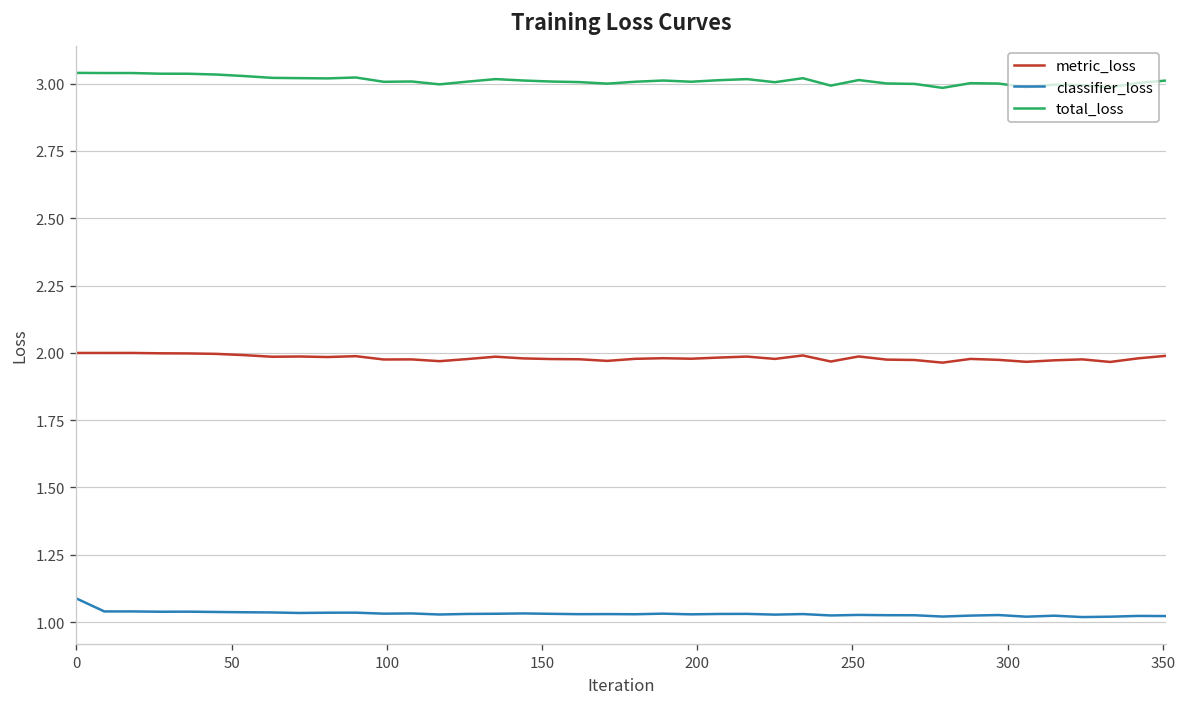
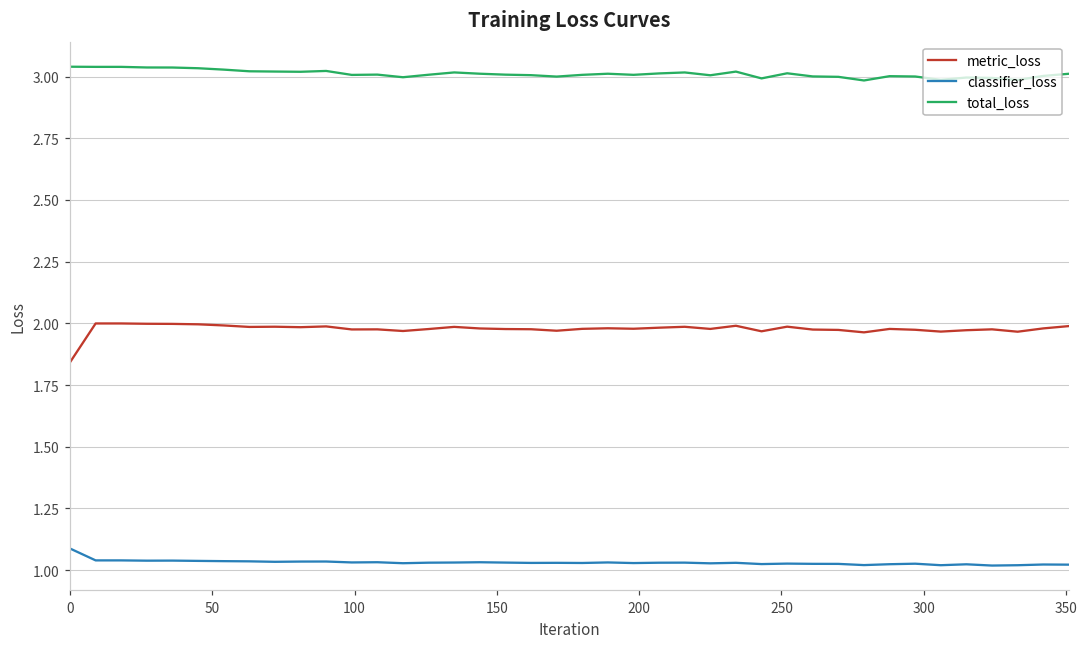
metric_loss, 0: 2.00 -> 1.84
